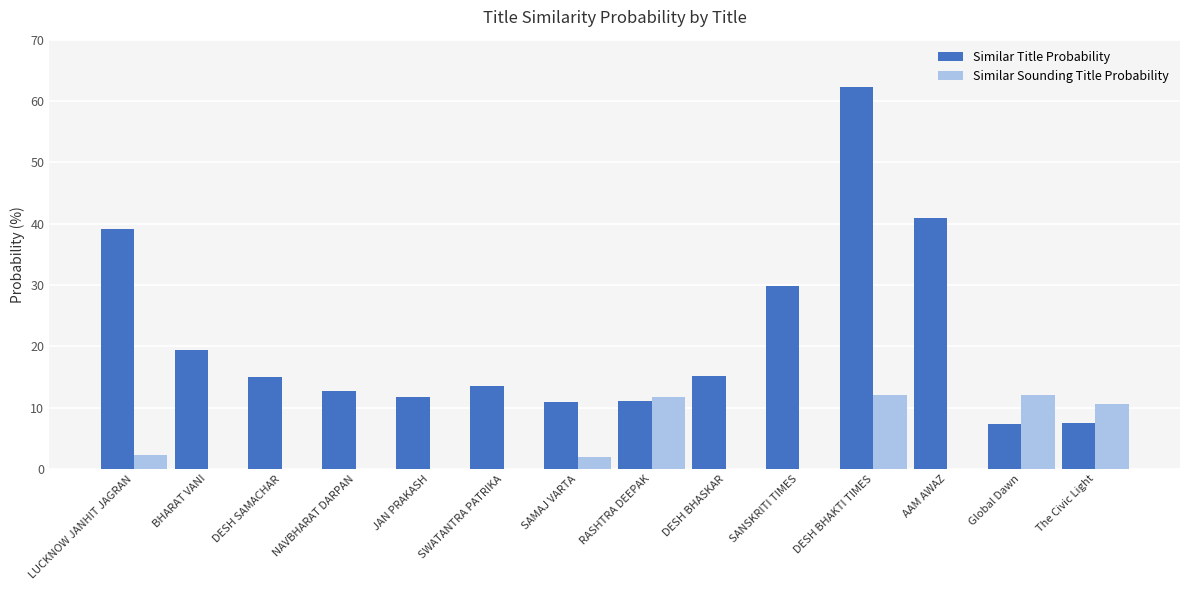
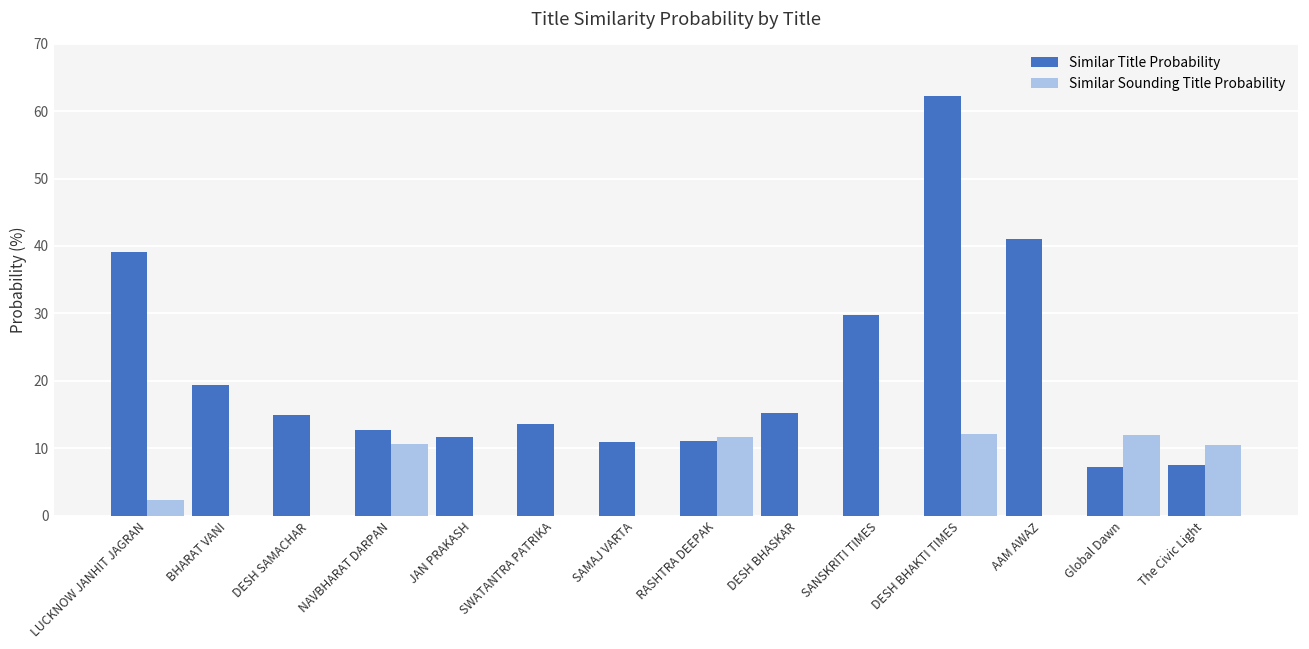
Similar Sounding Title Probability, NAVBHARAT DARPAN: 0 -> 11
Similar Sounding Title Probability, SAMAJ VARTA: 2 -> 0
